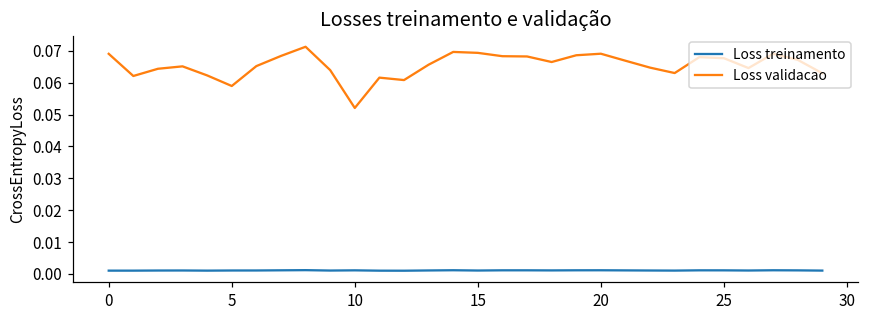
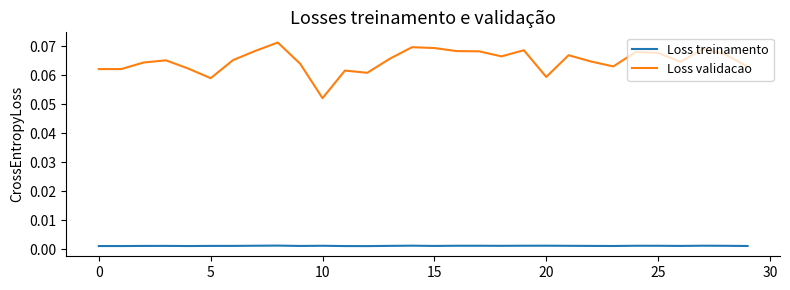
Loss validacao, 0: 0.069 -> 0.062
Loss validacao, 20: 0.069 -> 0.059
